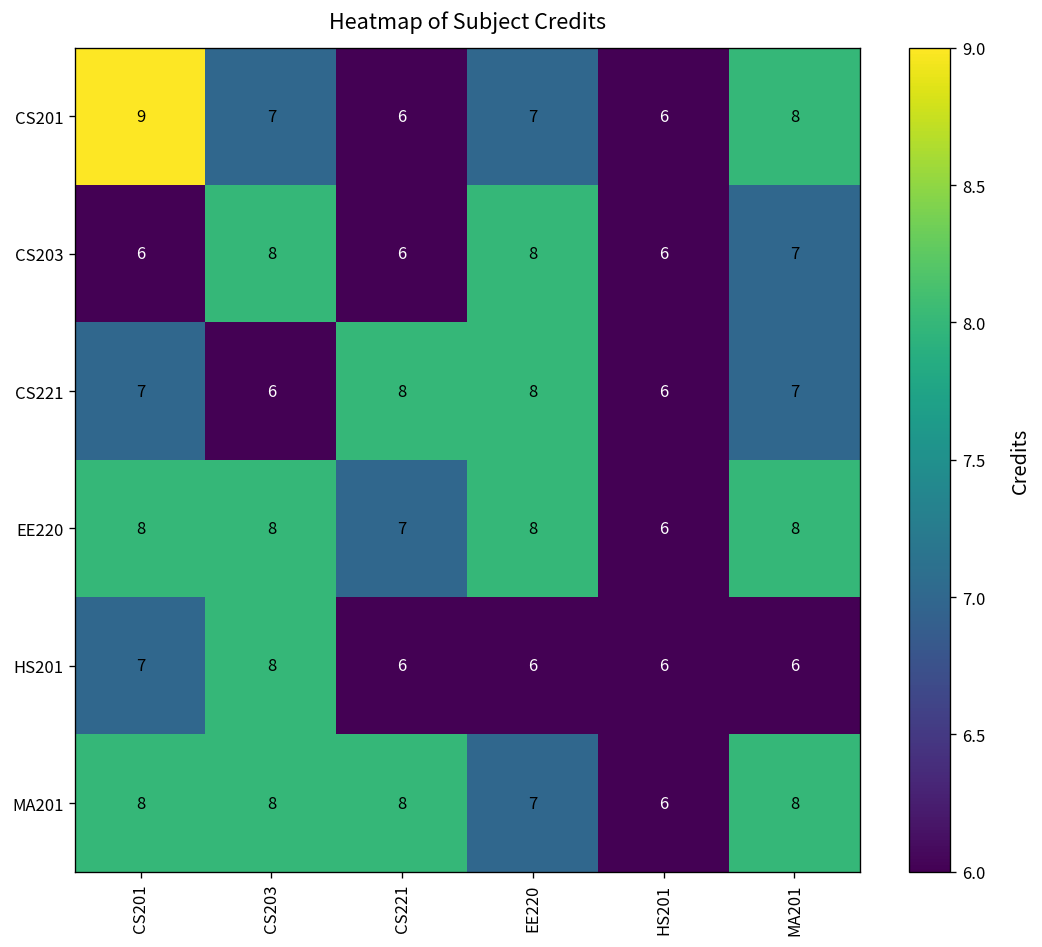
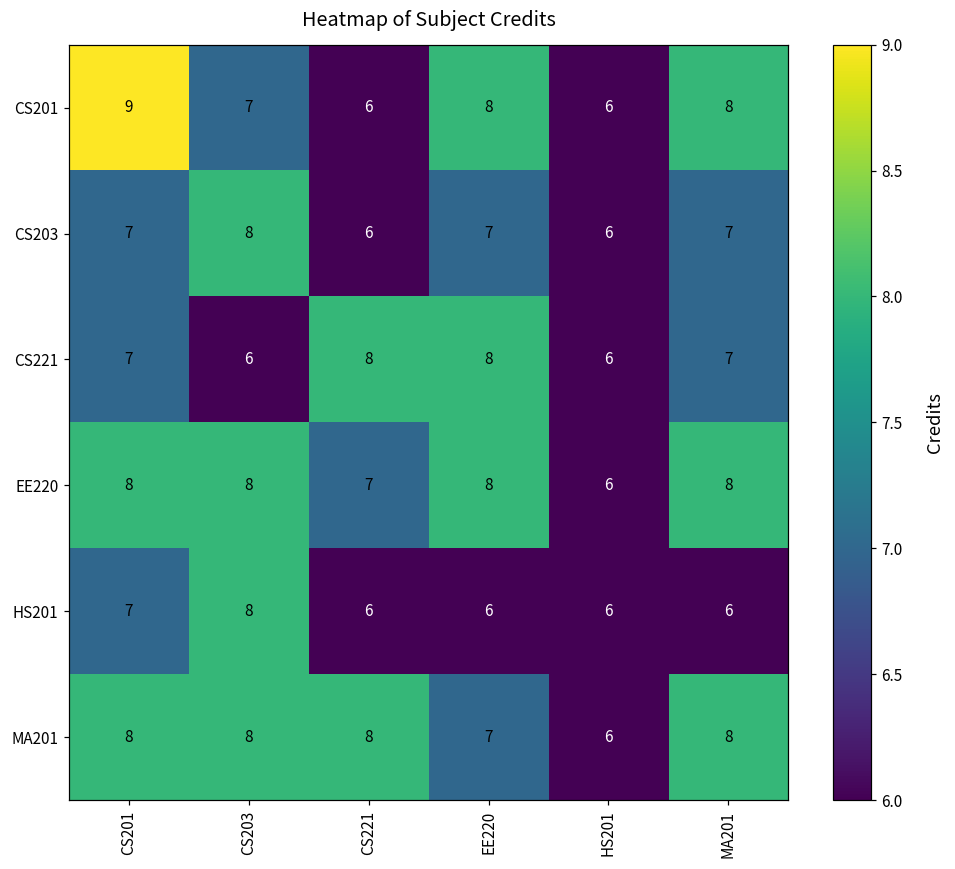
CS201, EE220: 7 -> 8
CS203, CS201: 6 -> 7
CS203, EE220: 8 -> 7
